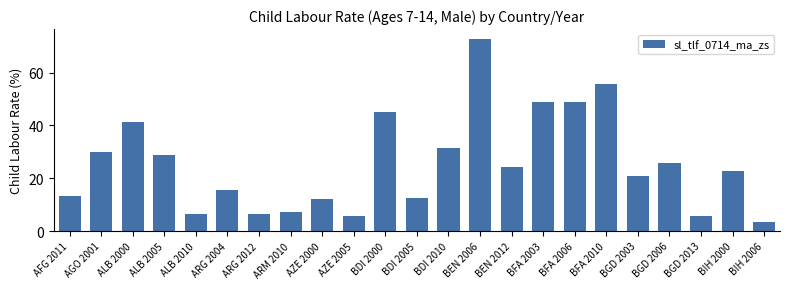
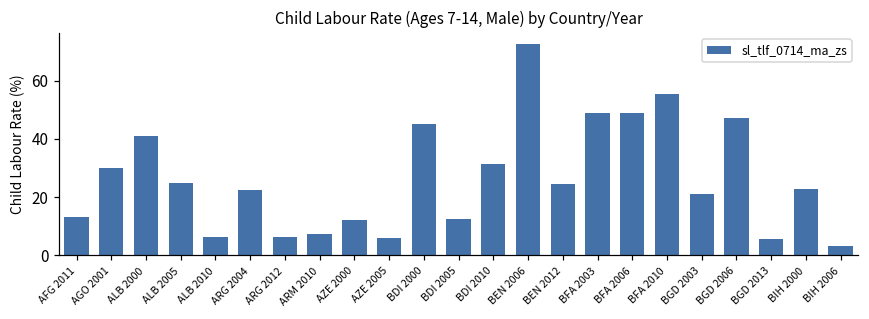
ALB 2005: 29 -> 25
ARG 2004: 16 -> 23
BGD 2006: 26 -> 47
